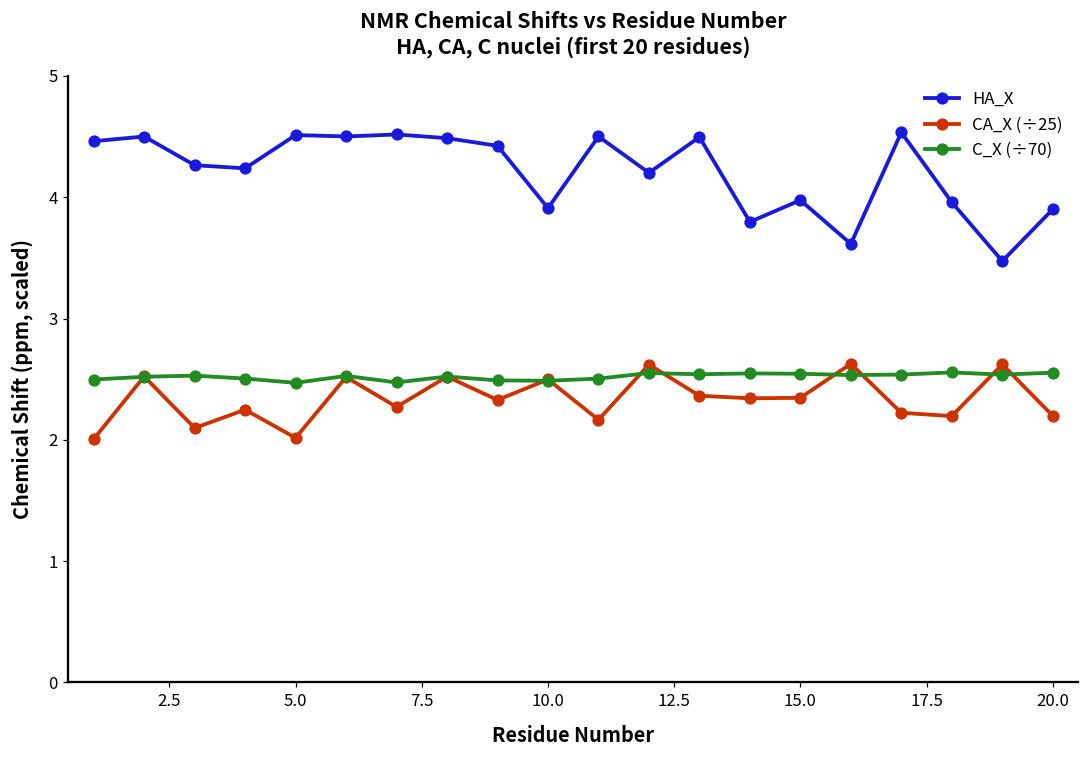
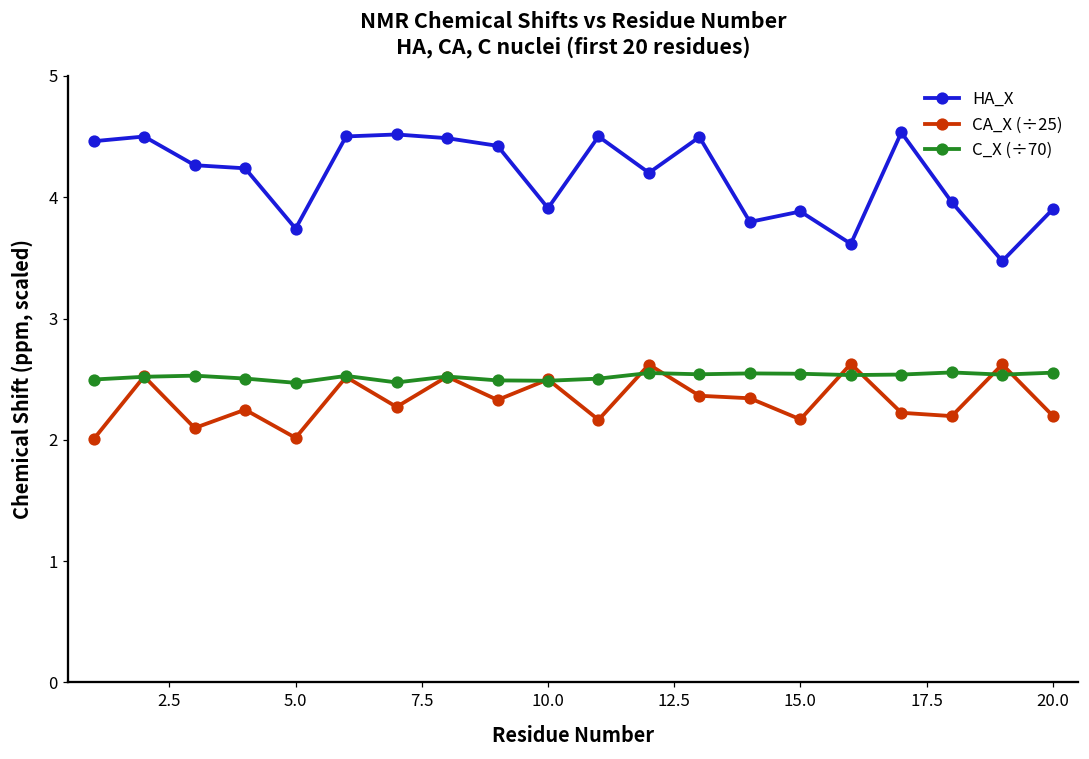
HA_X, 5.0: 4.51 -> 3.74
HA_X, 15.0: 3.98 -> 3.88
CA_X (÷25), 15.0: 2.35 -> 2.17
